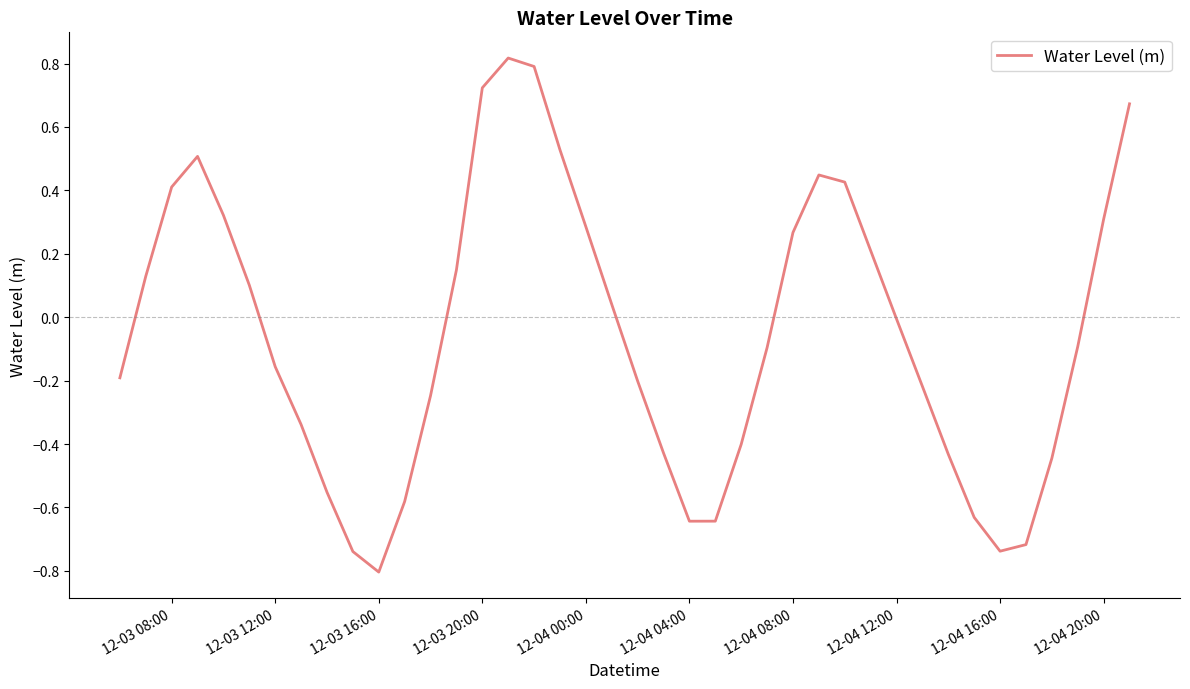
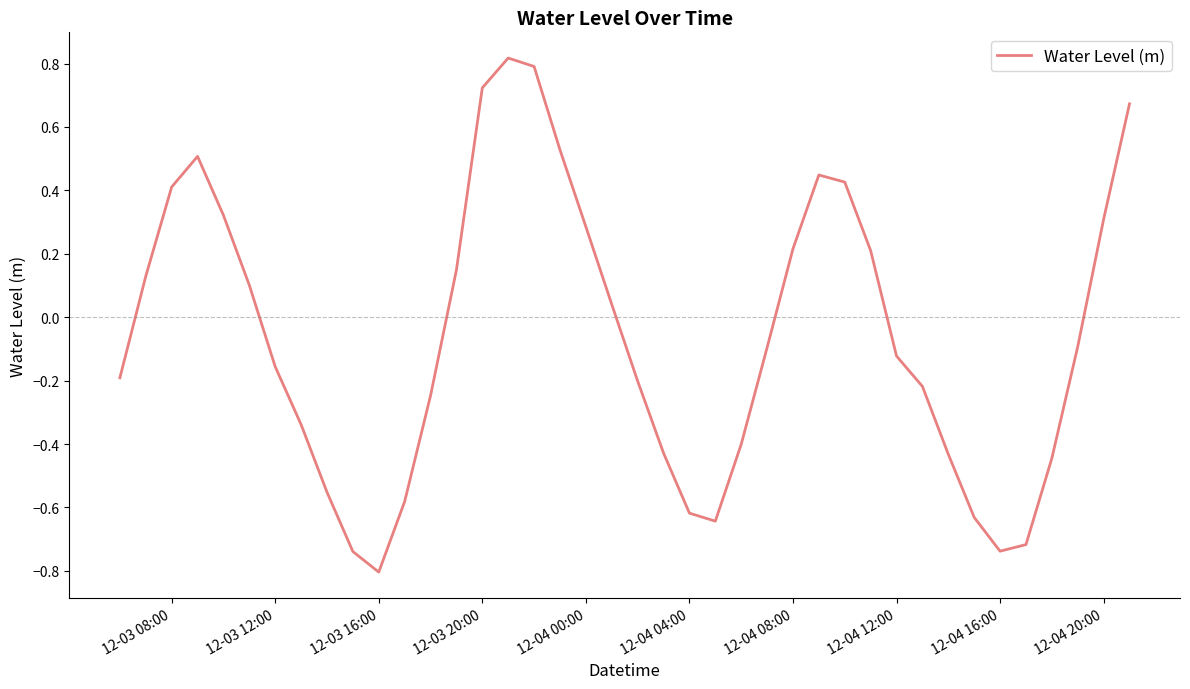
12-04 04:00: -0.64 -> -0.62
12-04 08:00: 0.27 -> 0.22
12-04 12:00: -0.01 -> -0.12
